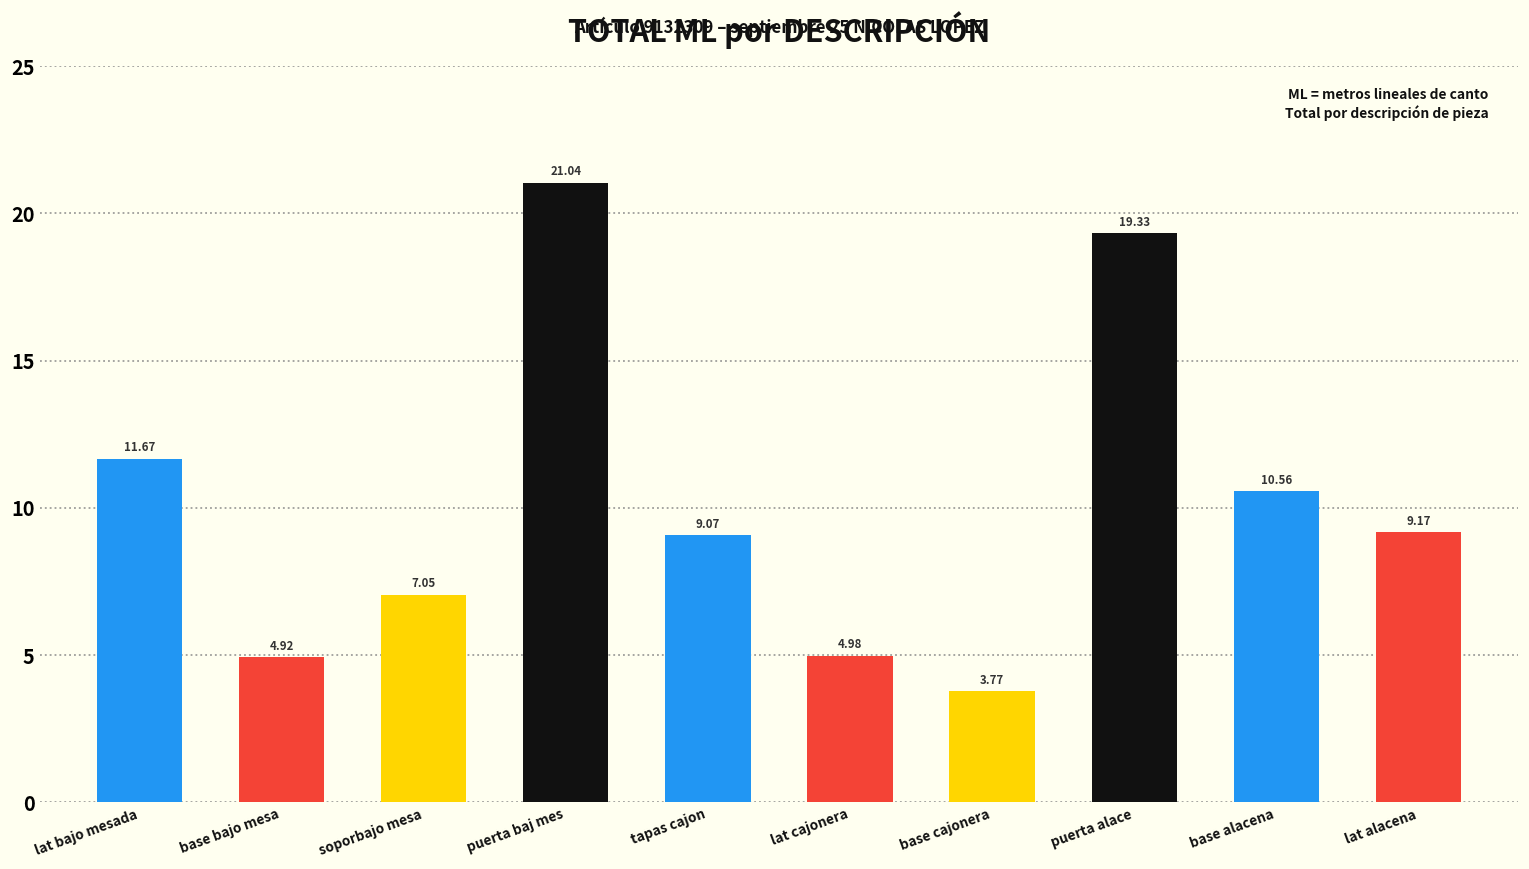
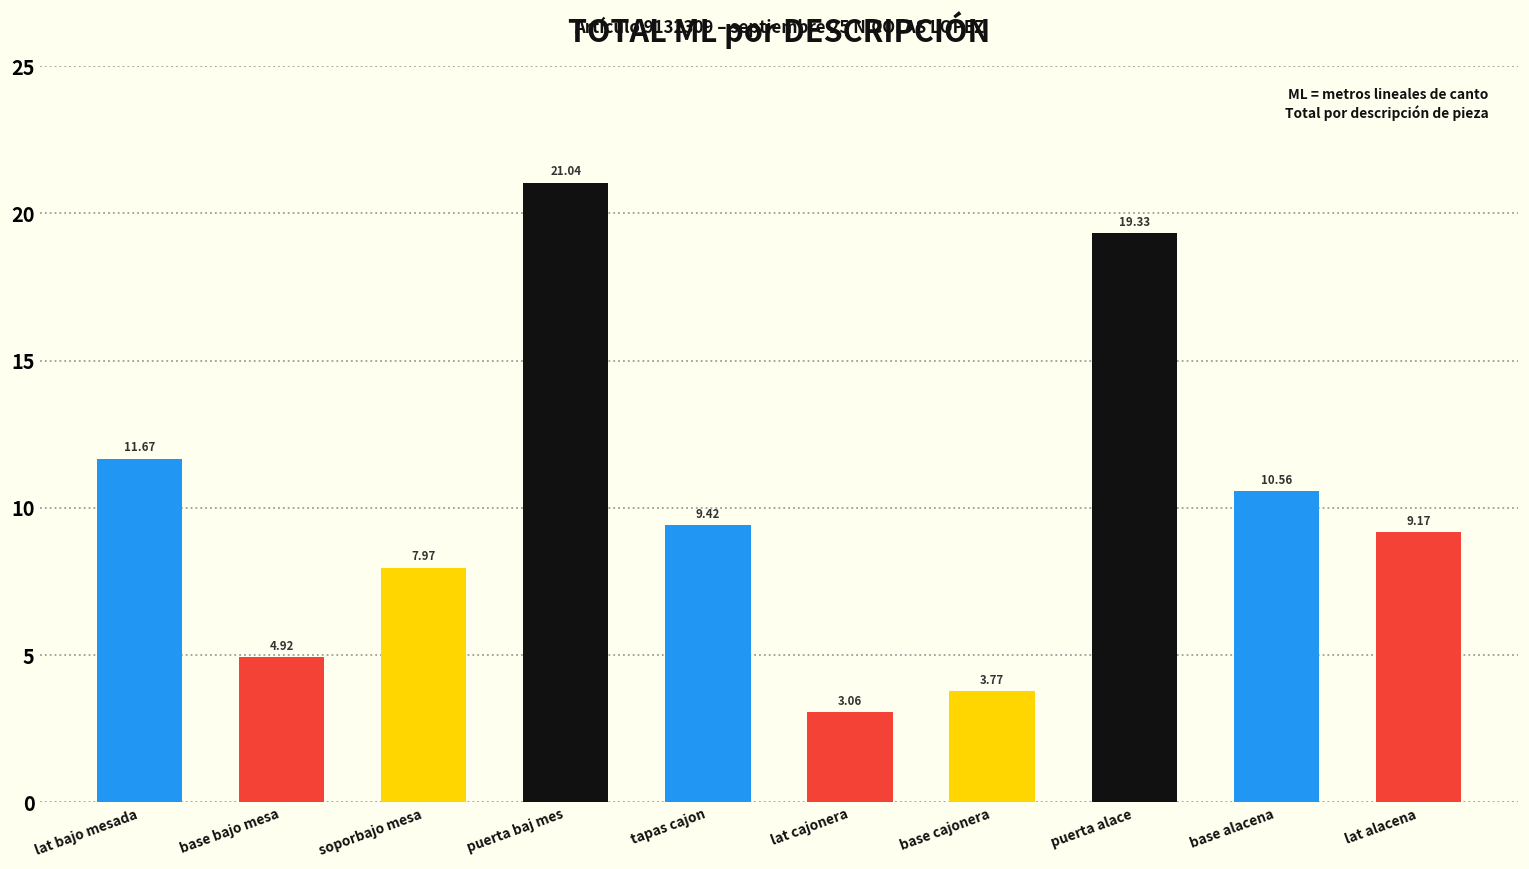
soporbajo mesa: 7.05 -> 7.97
tapas cajon: 9.07 -> 9.42
lat cajonera: 4.98 -> 3.06
